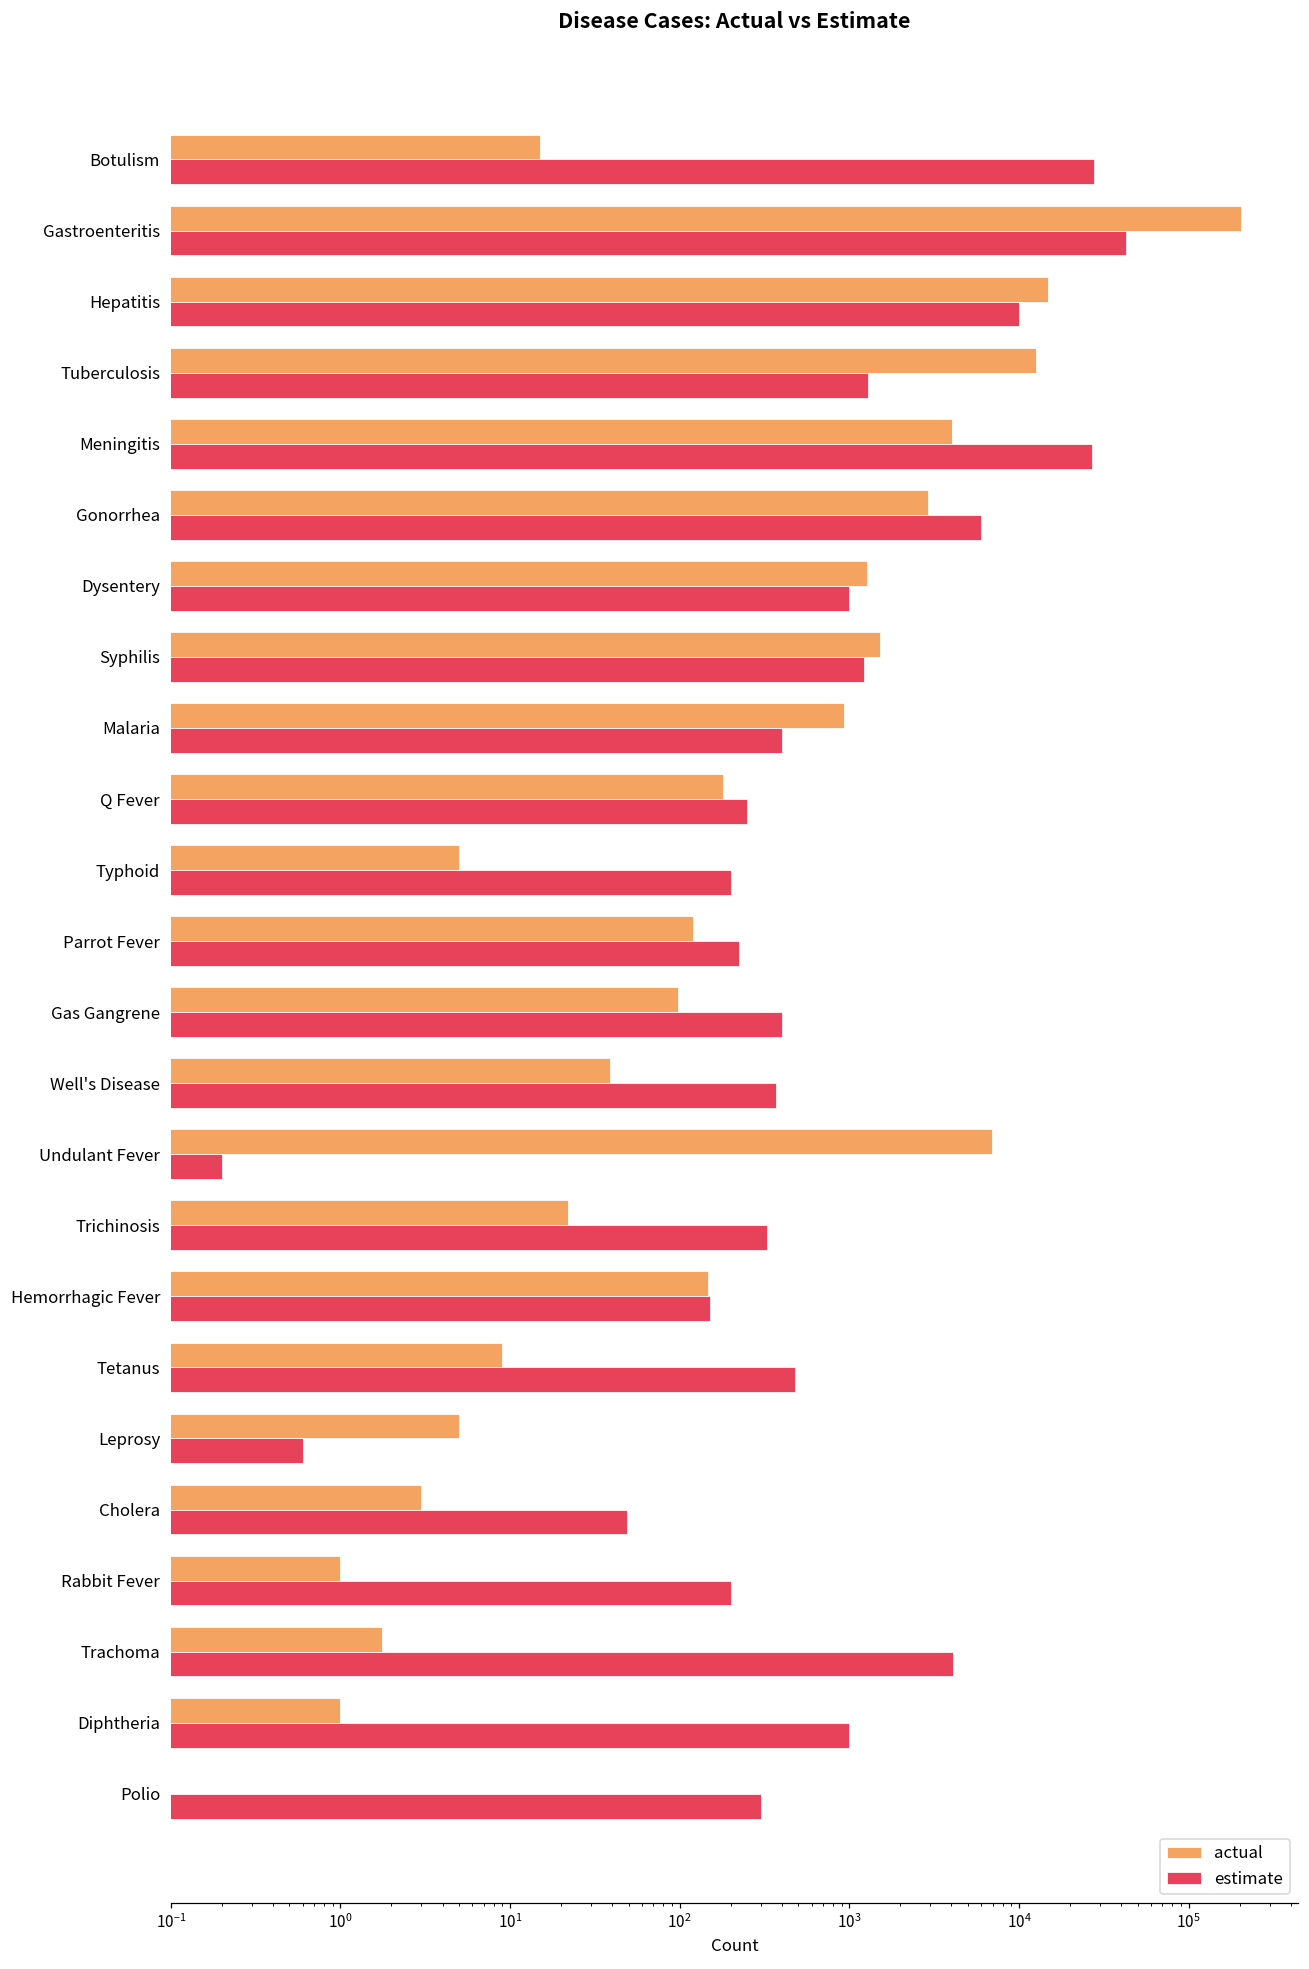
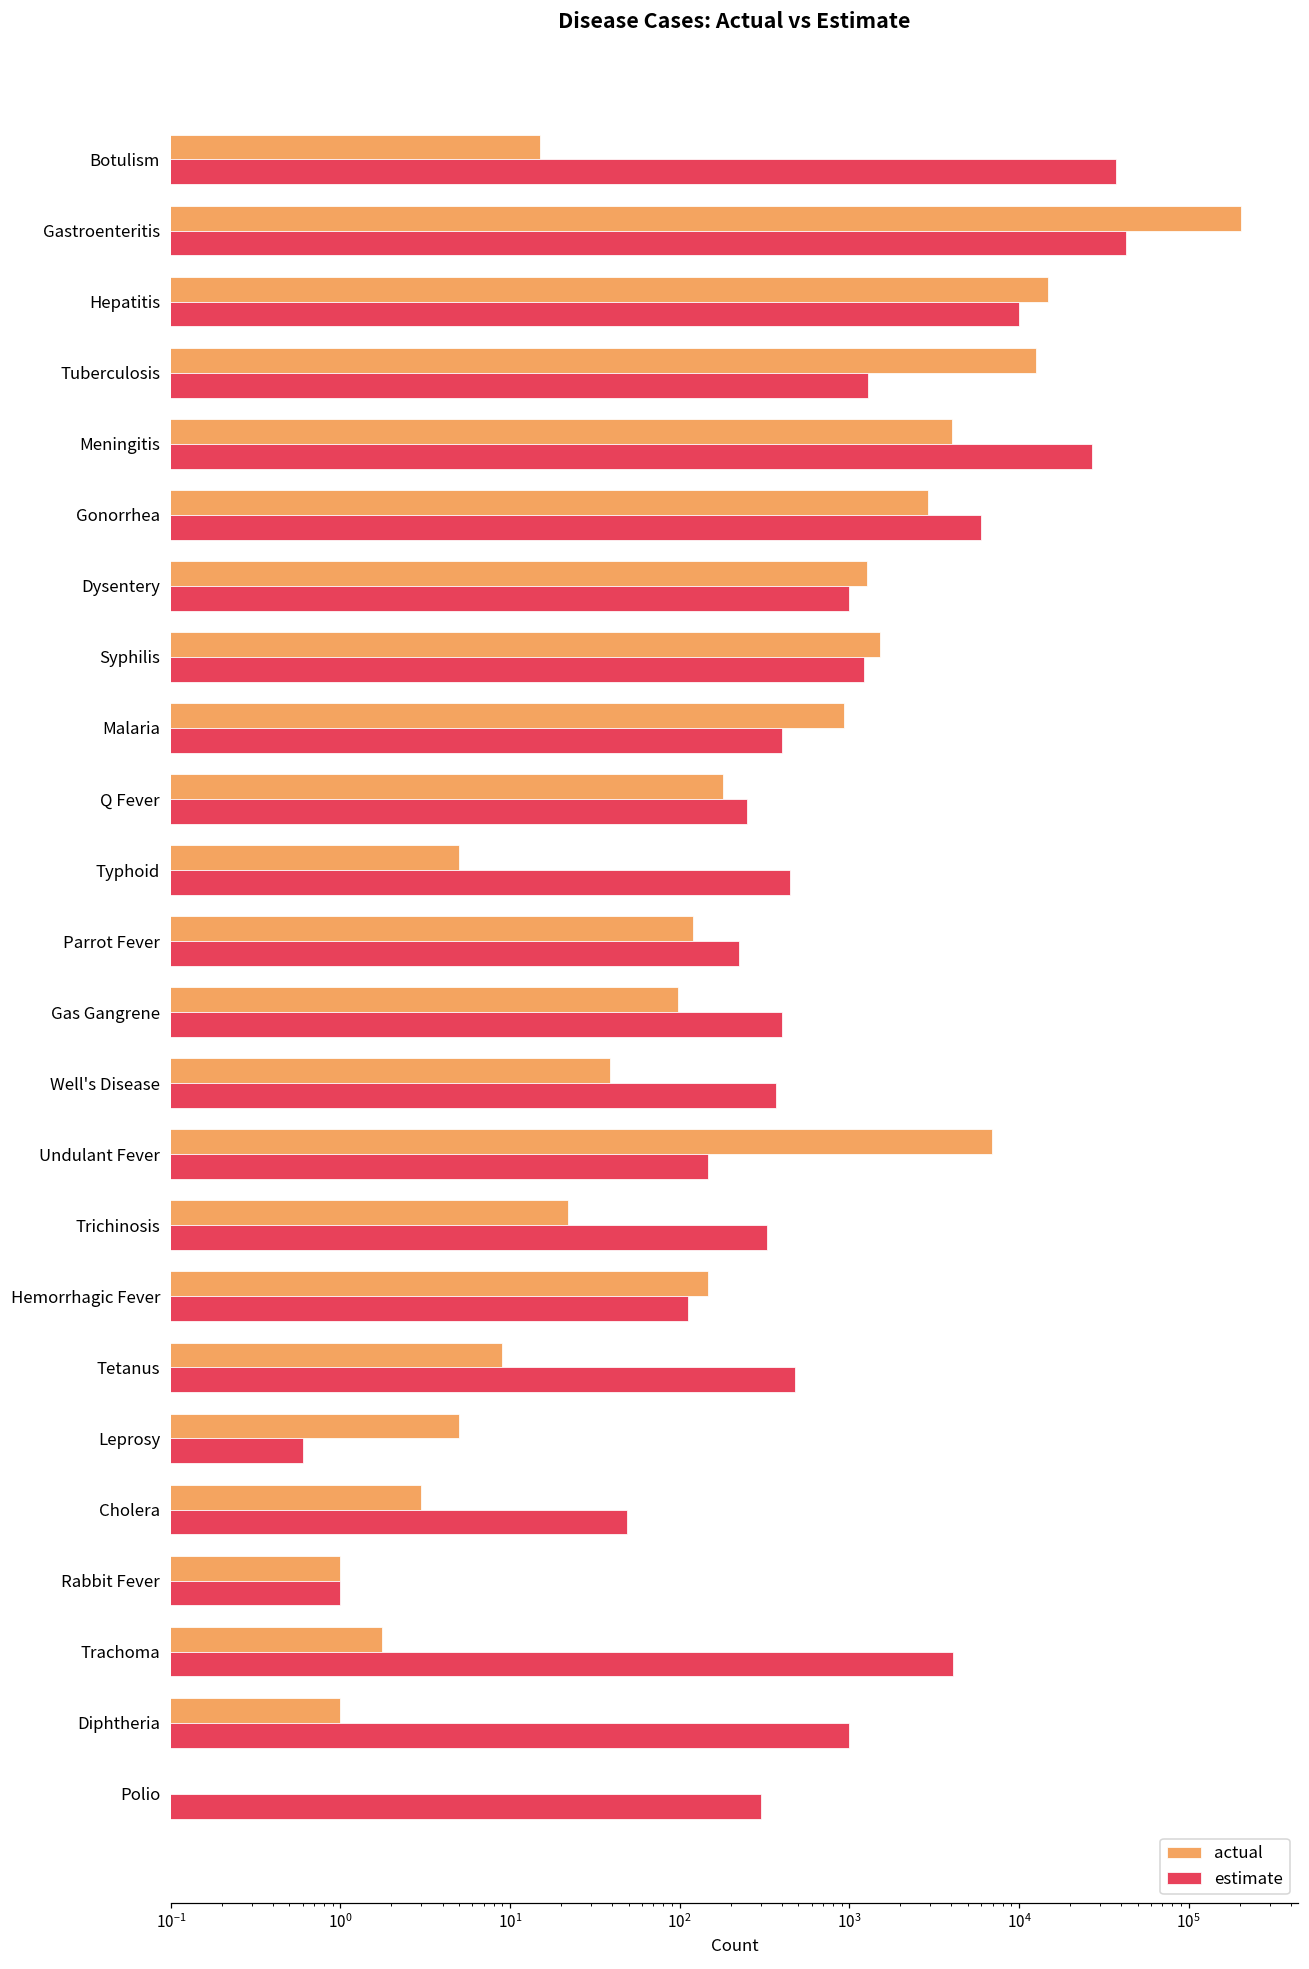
estimate, Botulism: 28000 -> 38000
estimate, Typhoid: 200 -> 450
estimate, Undulant Fever: 0.2 -> 150
estimate, Hemorrhagic Fever: 150 -> 110
estimate, Rabbit Fever: 200 -> 1
